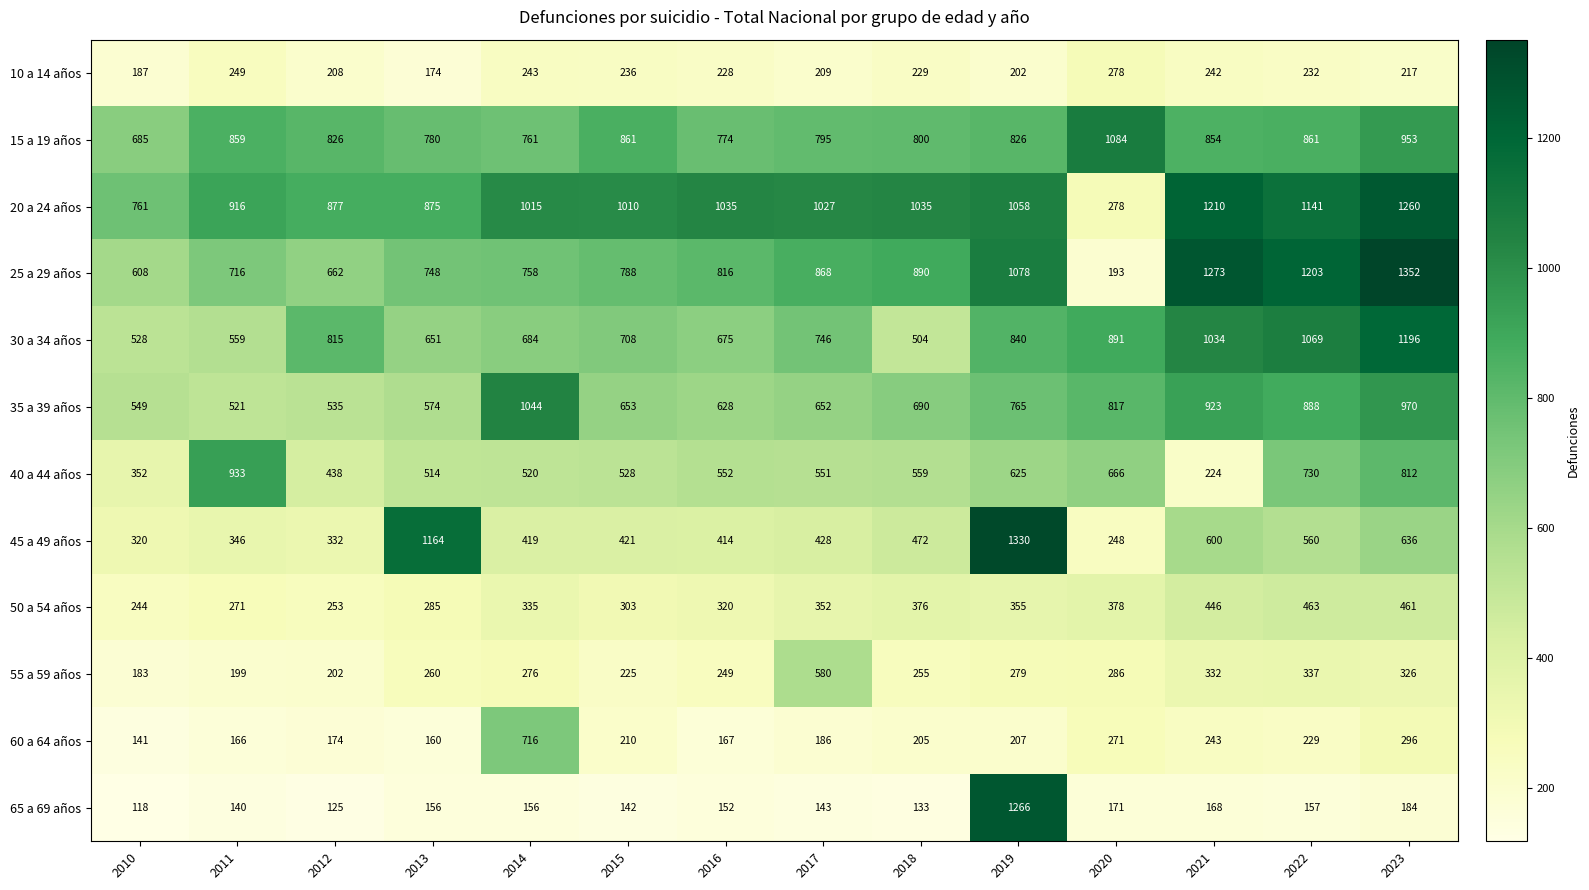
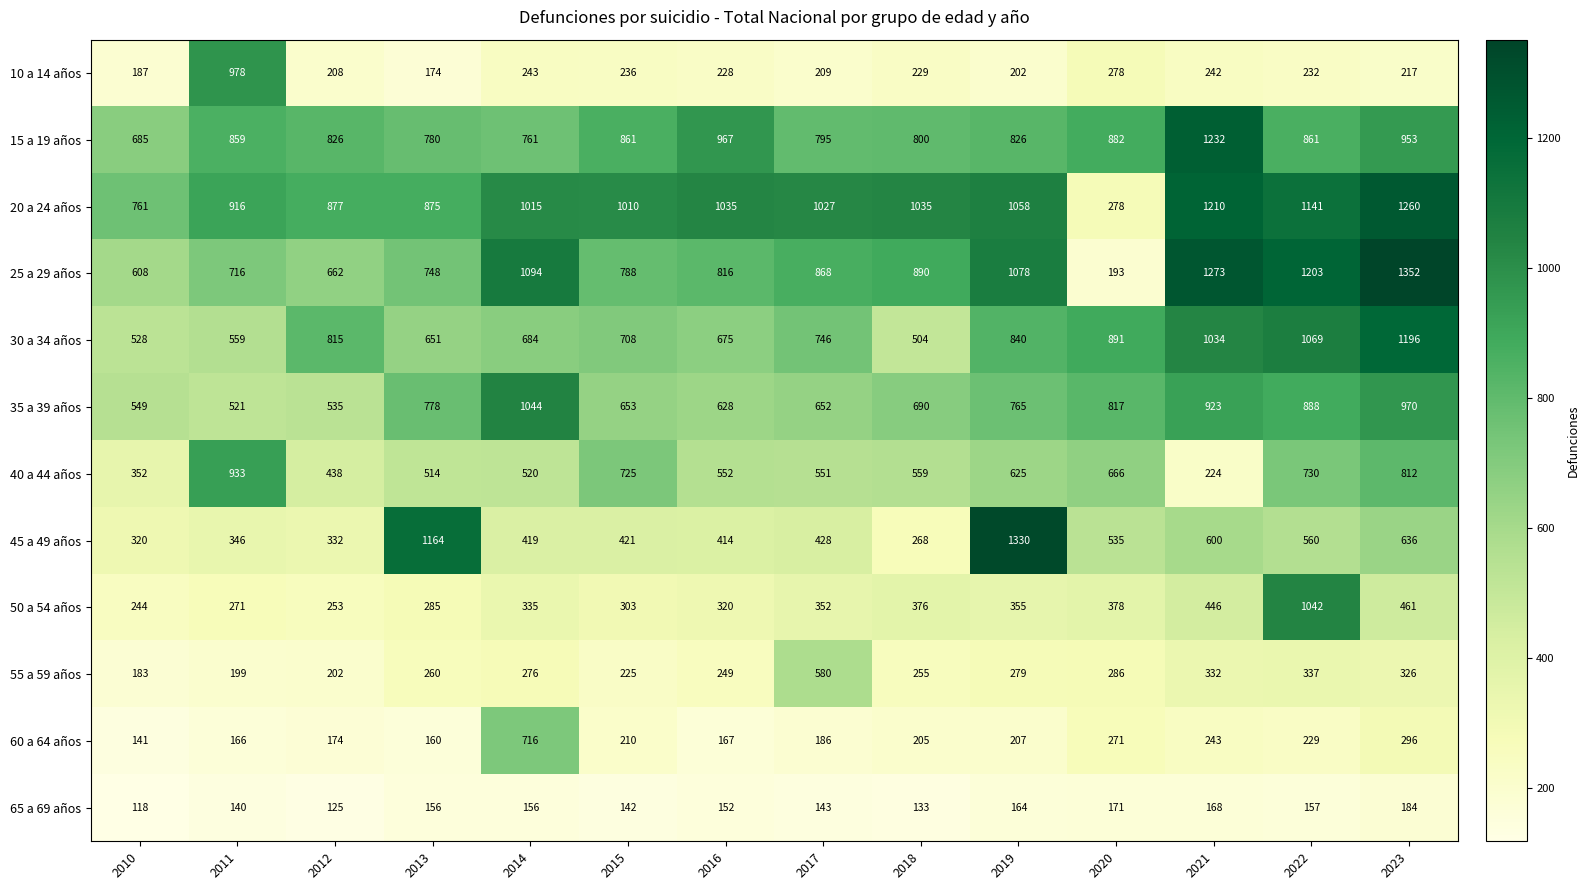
10 a 14 años, 2011: 249 -> 978
15 a 19 años, 2016: 774 -> 967
15 a 19 años, 2020: 1084 -> 882
15 a 19 años, 2021: 854 -> 1232
25 a 29 años, 2014: 758 -> 1094
35 a 39 años, 2013: 574 -> 778
40 a 44 años, 2015: 528 -> 725
45 a 49 años, 2018: 472 -> 268
45 a 49 años, 2020: 248 -> 535
50 a 54 años, 2022: 463 -> 1042
65 a 69 años, 2019: 1266 -> 164
